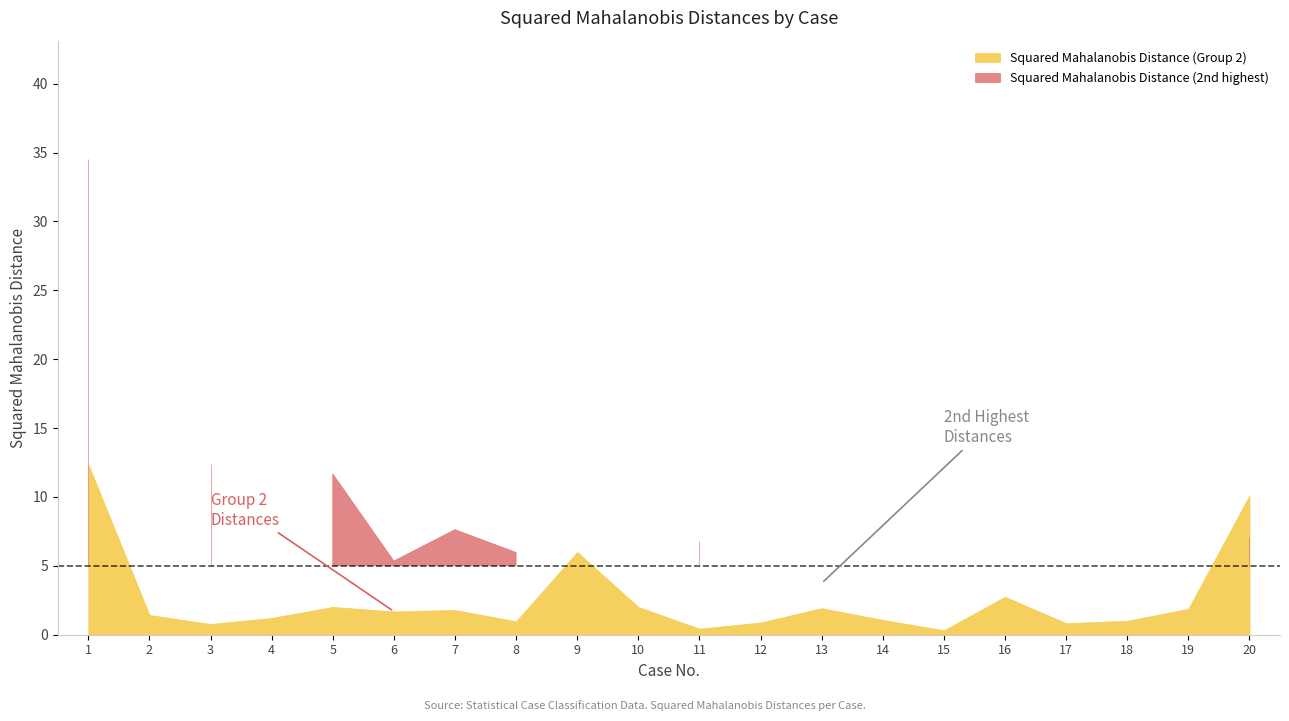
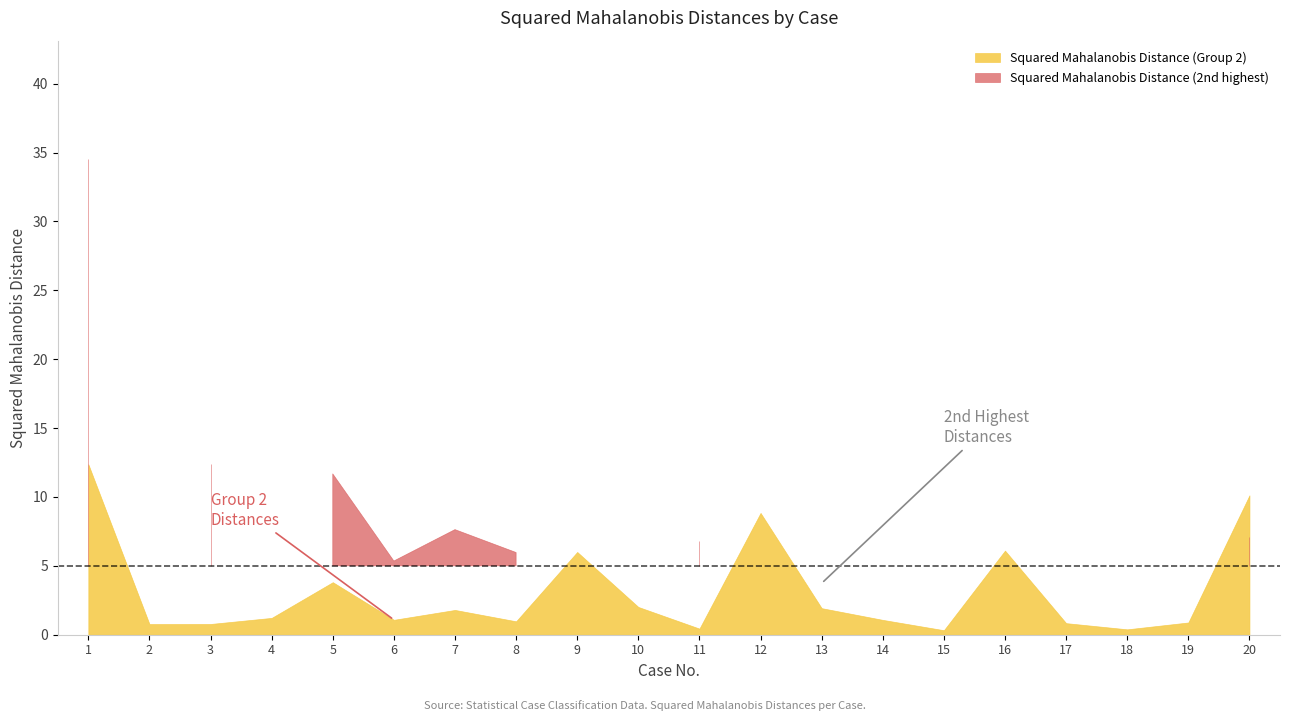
2: 1.4 -> 0.8
5: 2.0 -> 3.8
6: 1.7 -> 1.1
12: 0.9 -> 8.8
16: 2.8 -> 6.1
18: 1.0 -> 0.4
19: 1.9 -> 0.9
